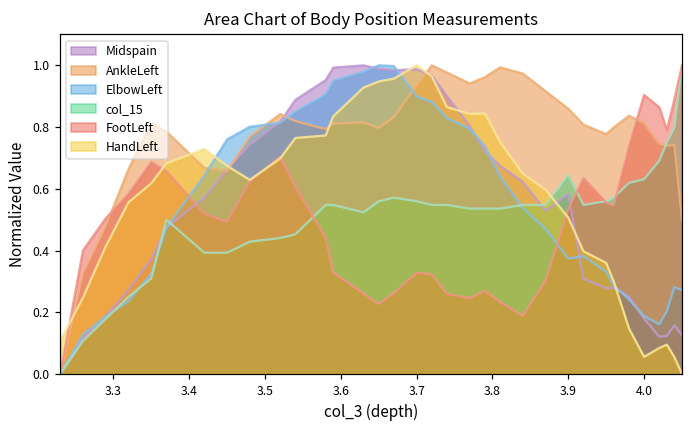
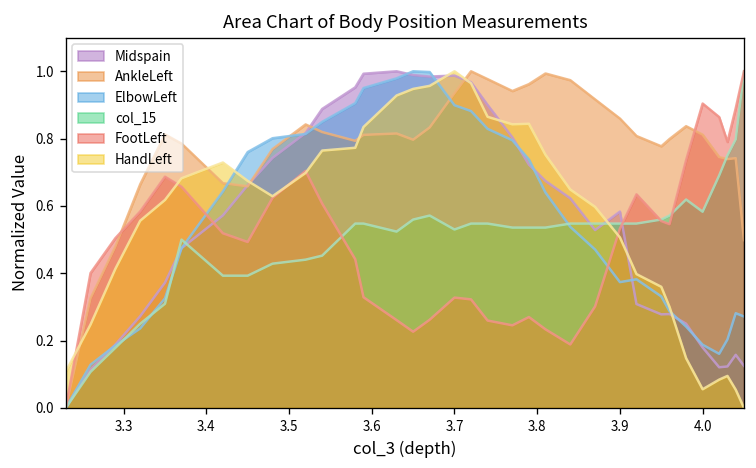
col_15, 3.7: 0.56 -> 0.53
col_15, 3.9: 0.64 -> 0.55
col_15, 4.0: 0.63 -> 0.58
